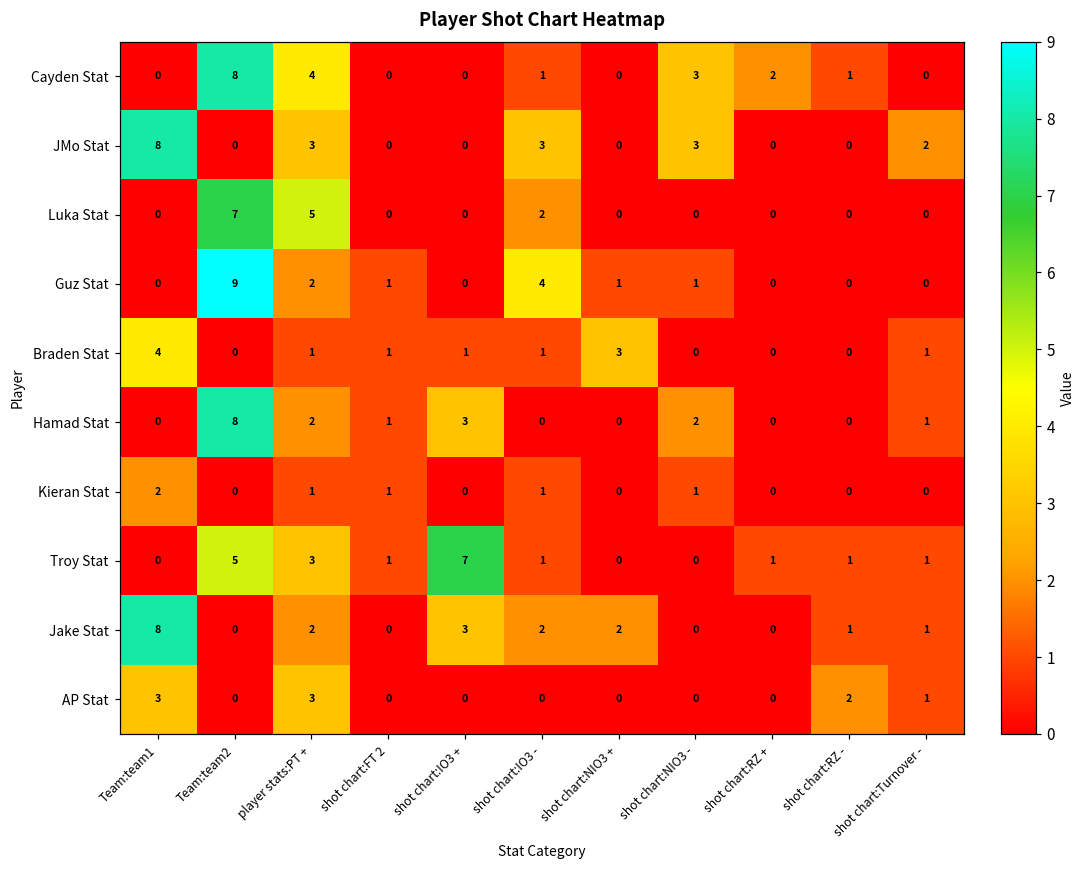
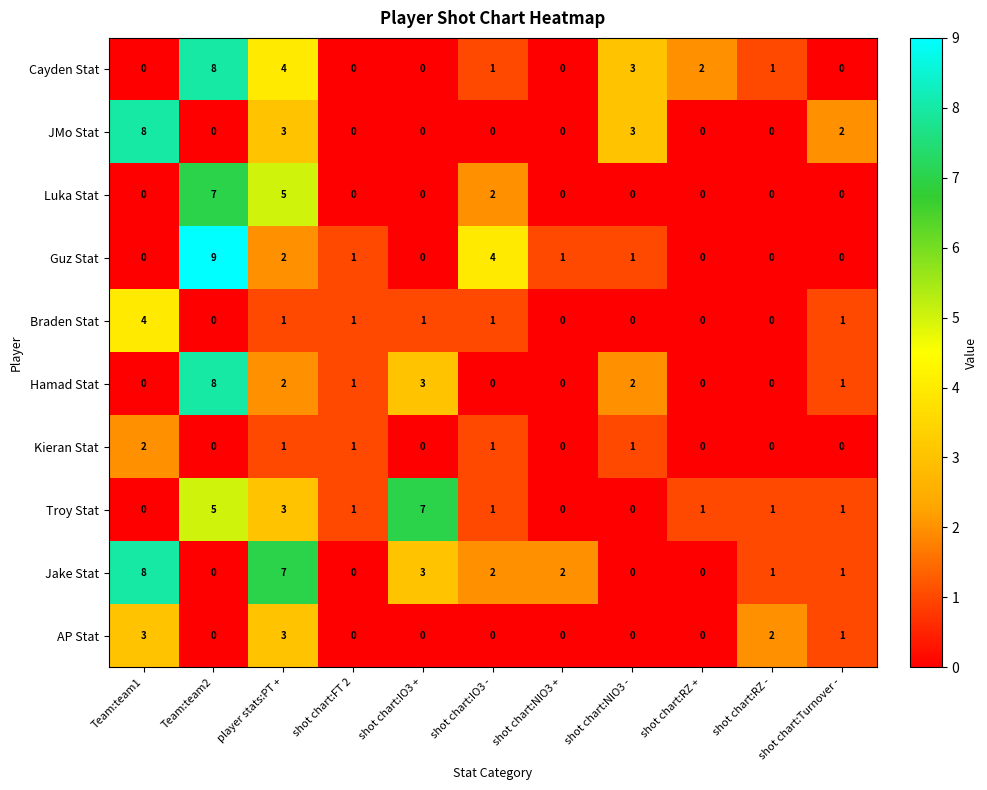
JMo Stat, shot chart:IO3 -: 3 -> 0
Braden Stat, shot chart:NIO3 +: 3 -> 0
Jake Stat, player stats:PT +: 2 -> 7
